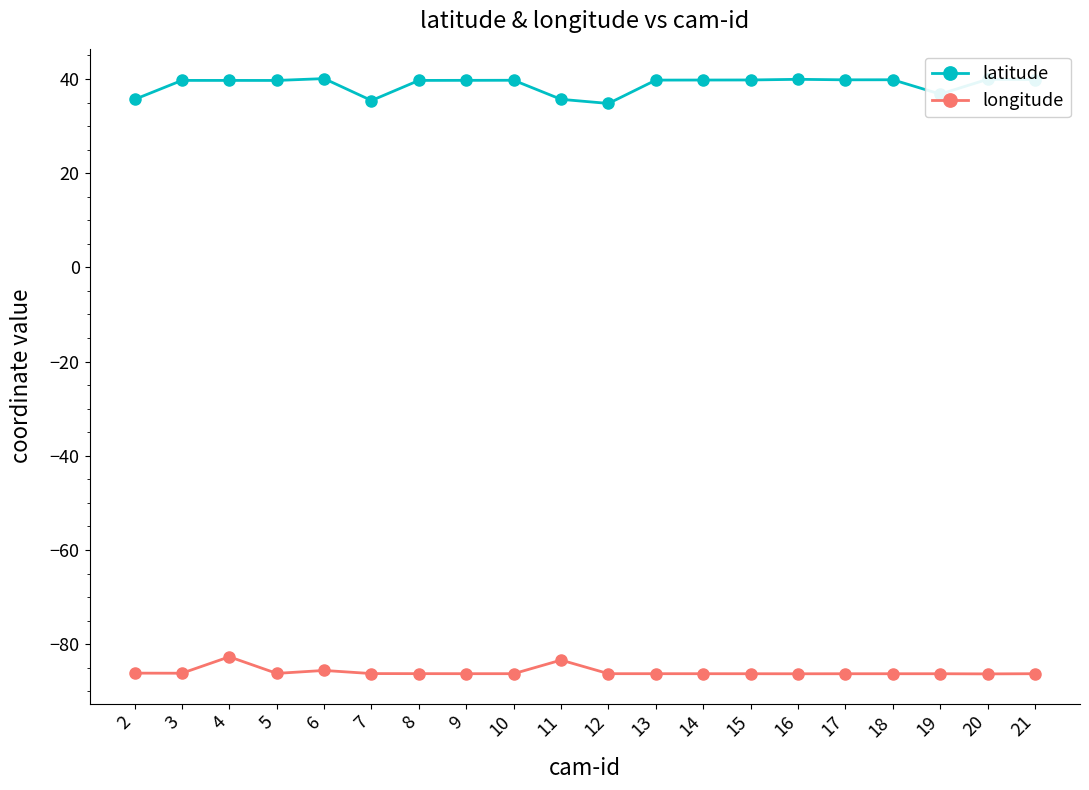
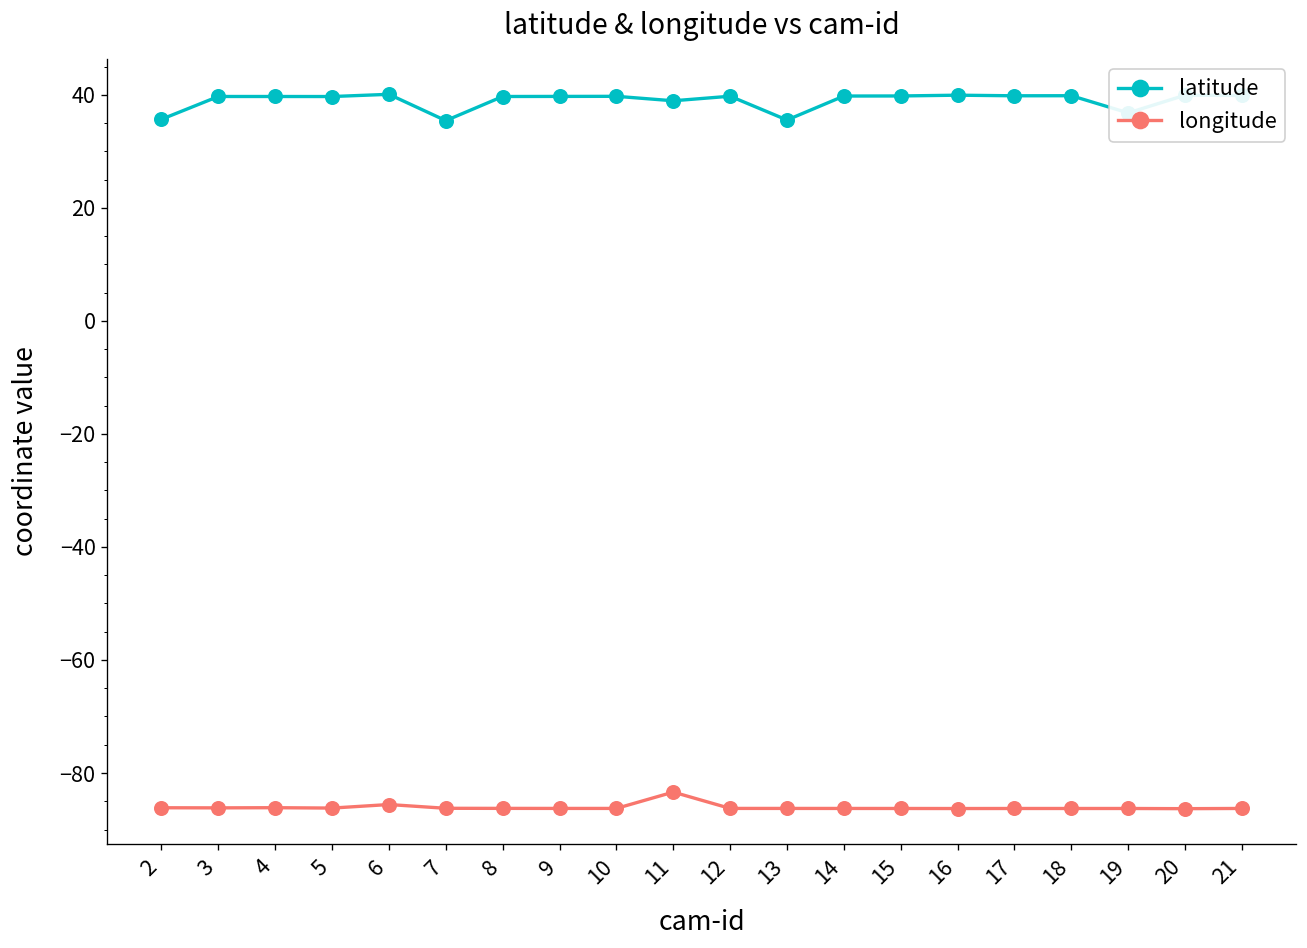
longitude, 4: -83 -> -86
latitude, 11: 36 -> 39
latitude, 12: 35 -> 40
latitude, 13: 40 -> 36
